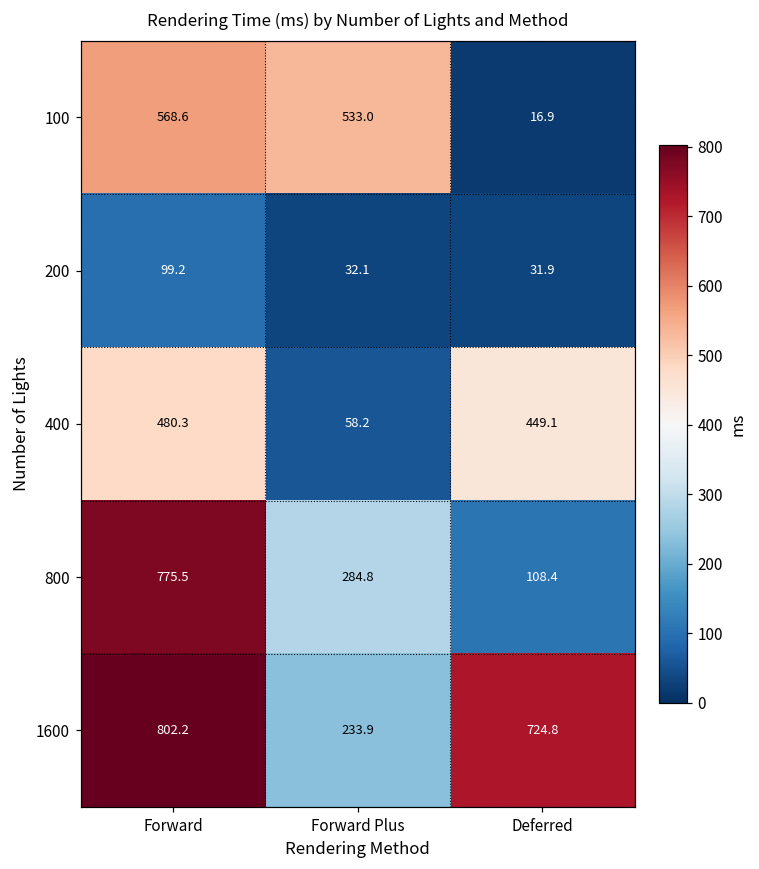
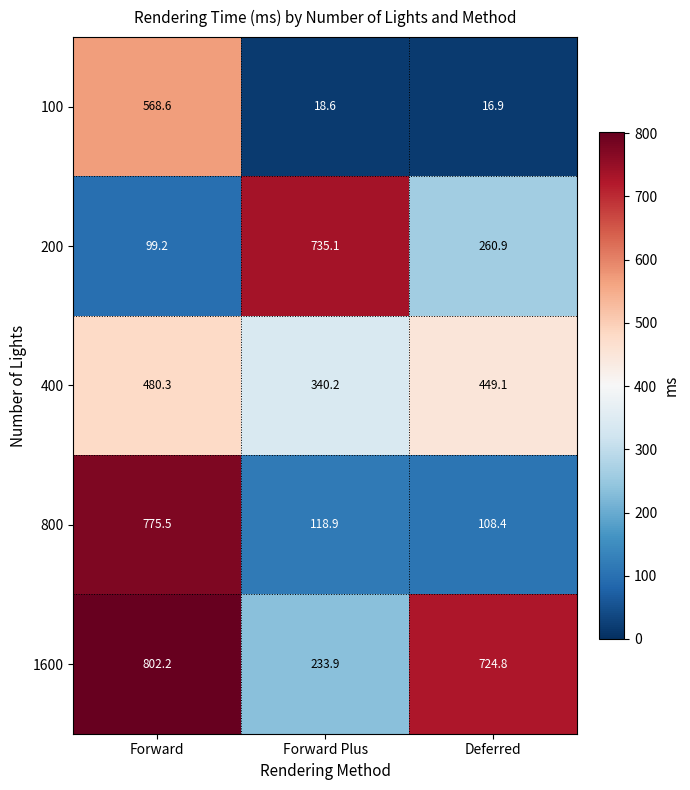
100, Forward Plus: 533.0 -> 18.6
200, Forward Plus: 32.1 -> 735.1
200, Deferred: 31.9 -> 260.9
400, Forward Plus: 58.2 -> 340.2
800, Forward Plus: 284.8 -> 118.9
